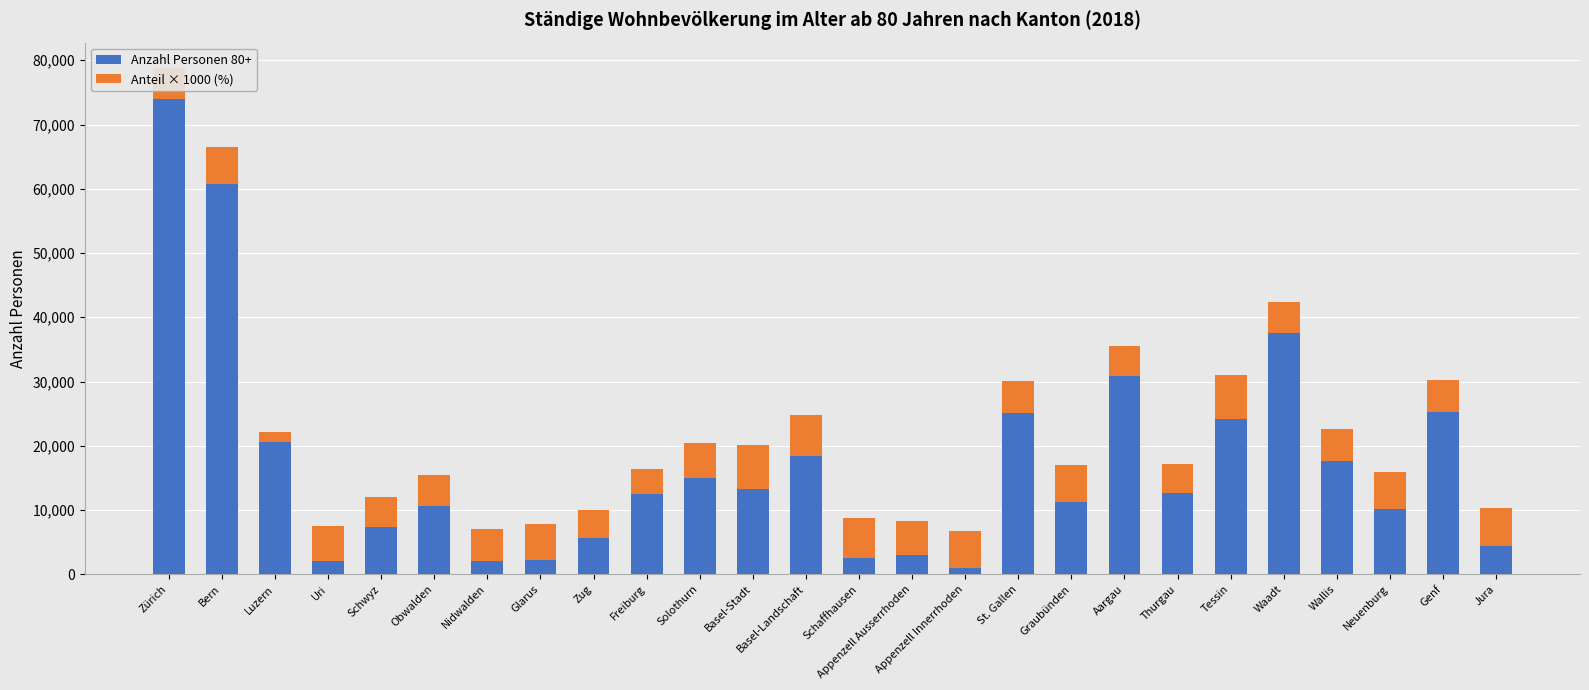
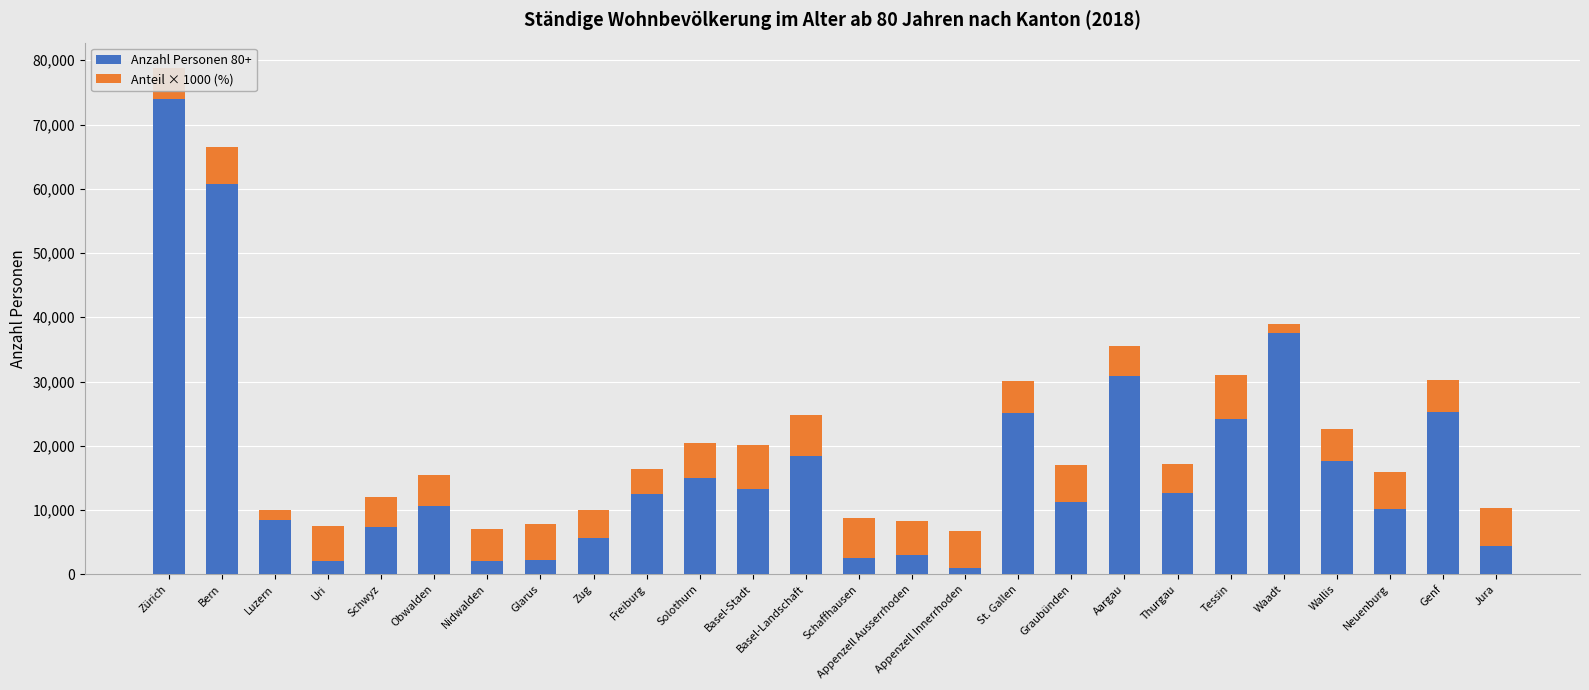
Anzahl Personen 80+, Luzern: 21,000 -> 8,000
Anteil × 1000 (%), Waadt: 5,000 -> 1,000
